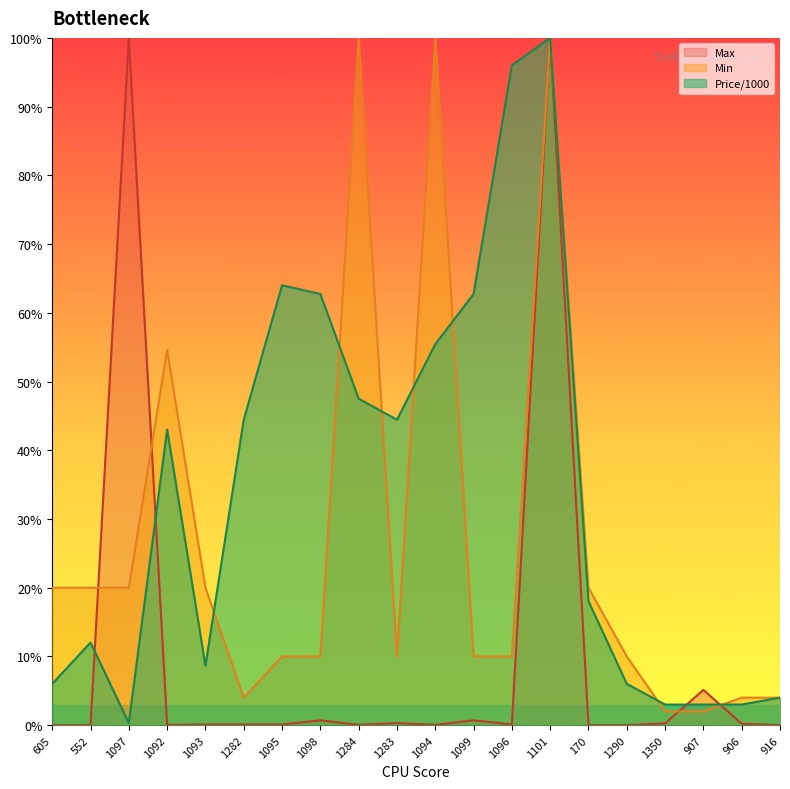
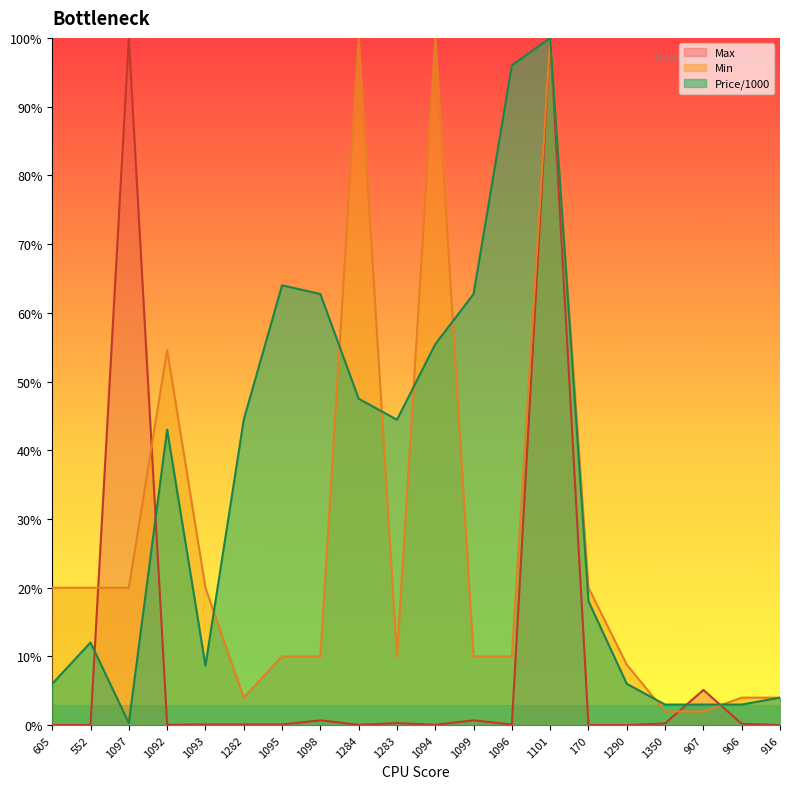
Min, 1290: 10% -> 9%
